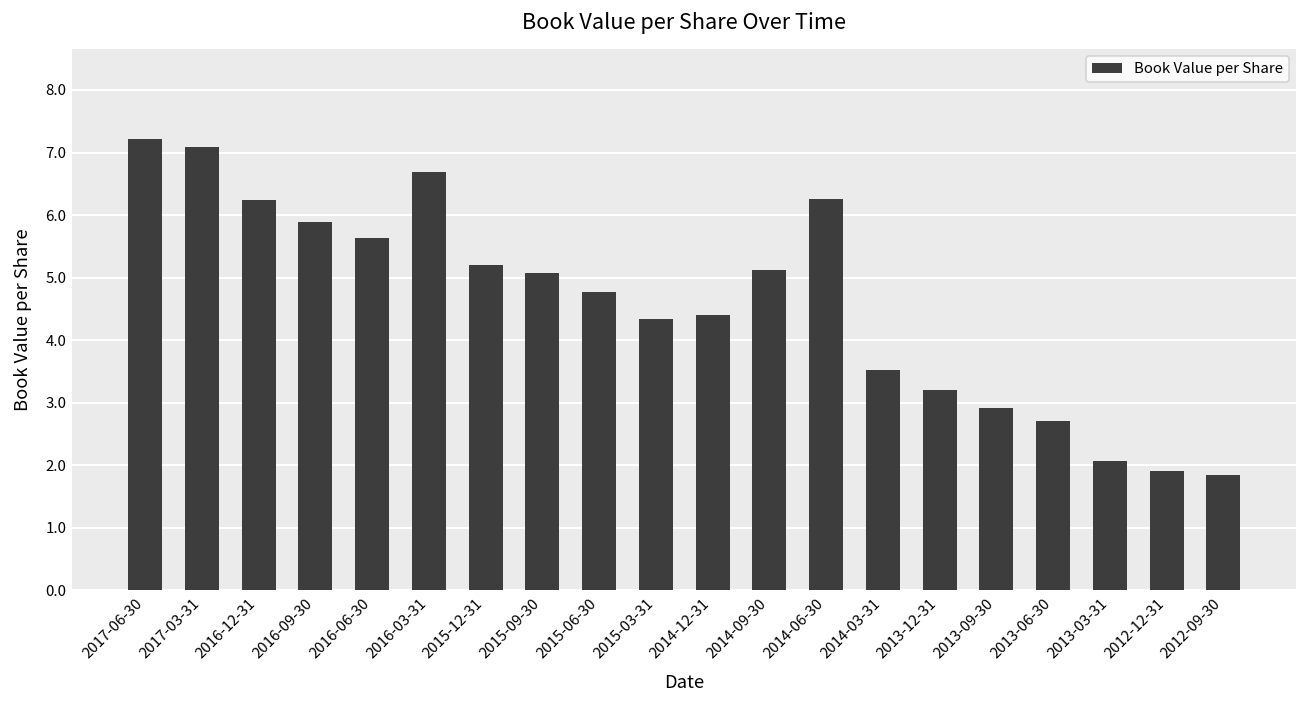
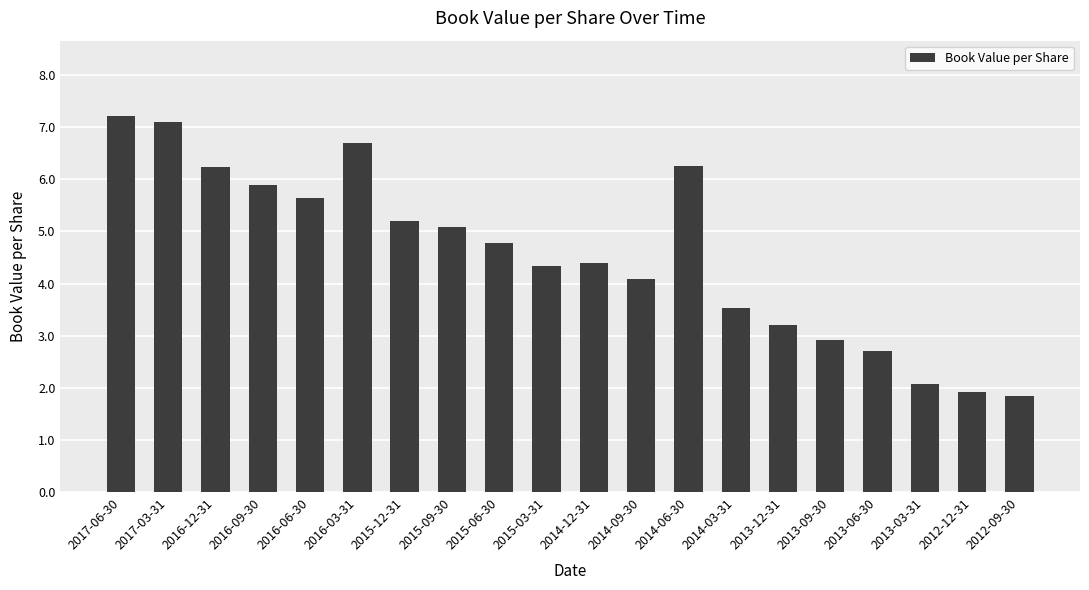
2014-09-30: 5.1 -> 4.1
